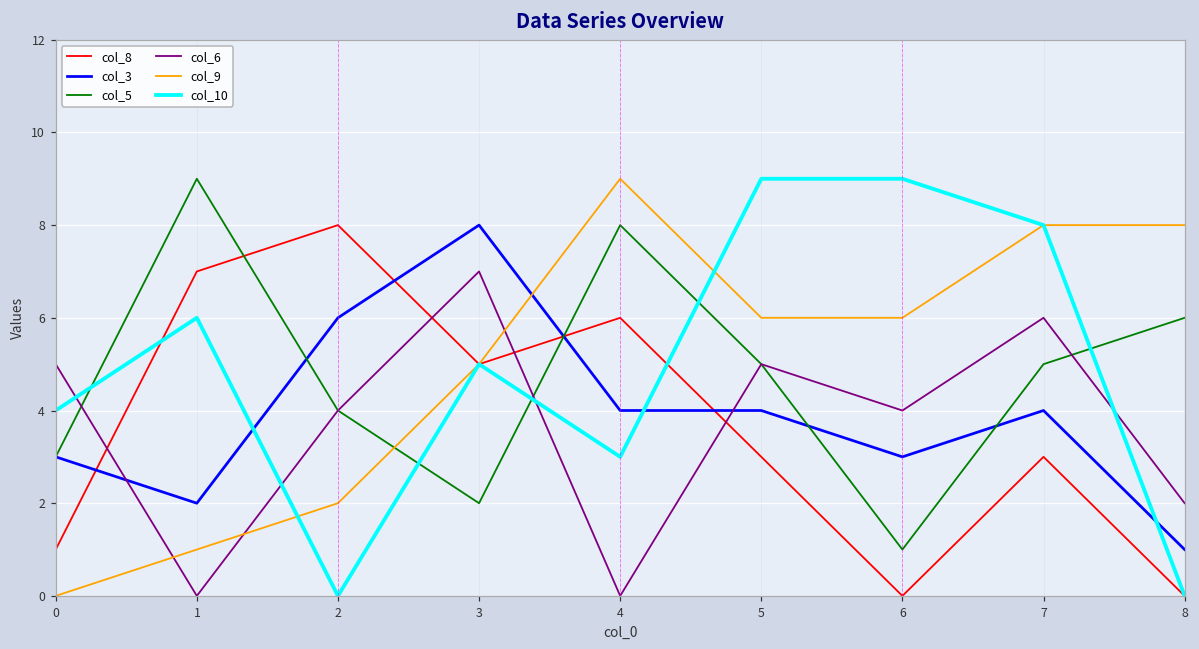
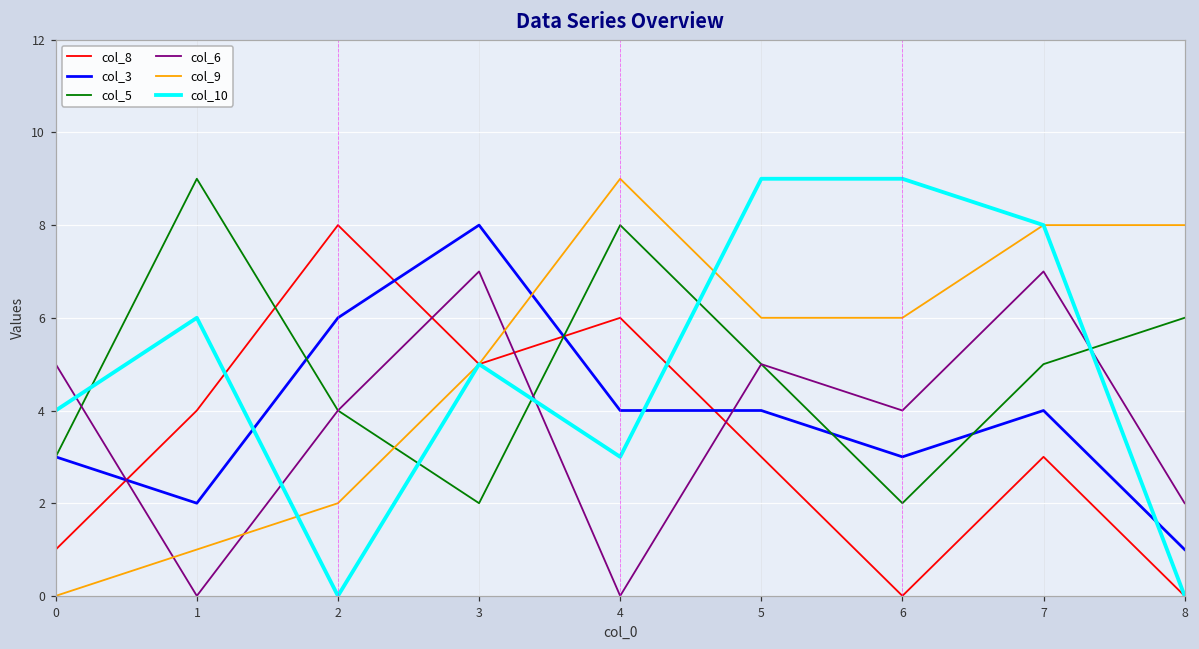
col_8, 1: 7 -> 4
col_5, 6: 1 -> 2
col_6, 7: 6 -> 7
